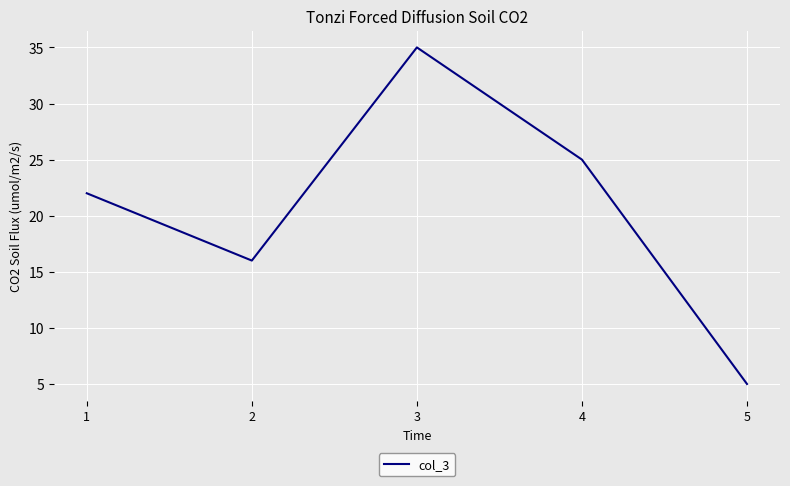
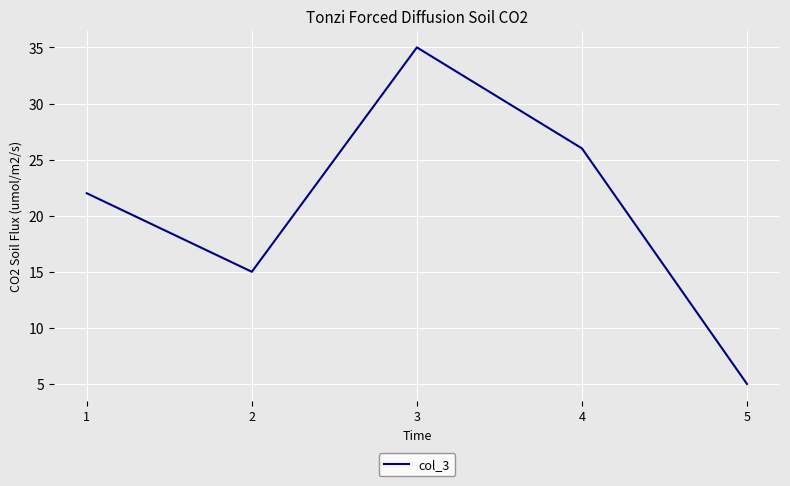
2: 16 -> 15
4: 25 -> 26
